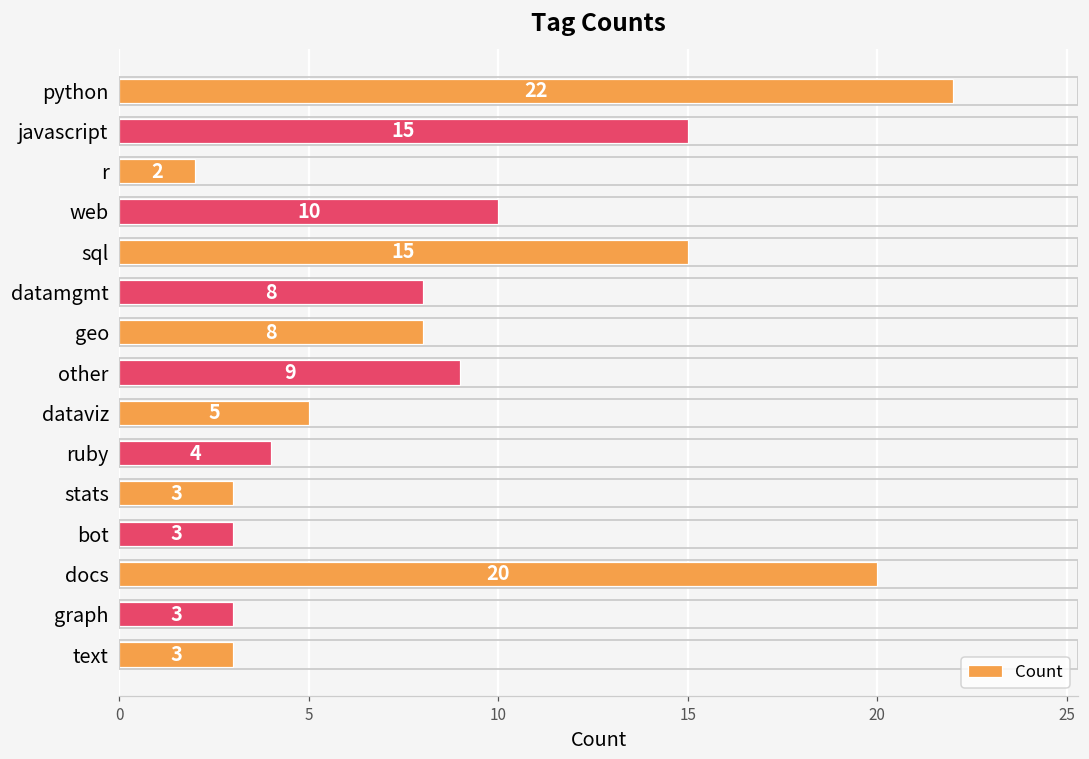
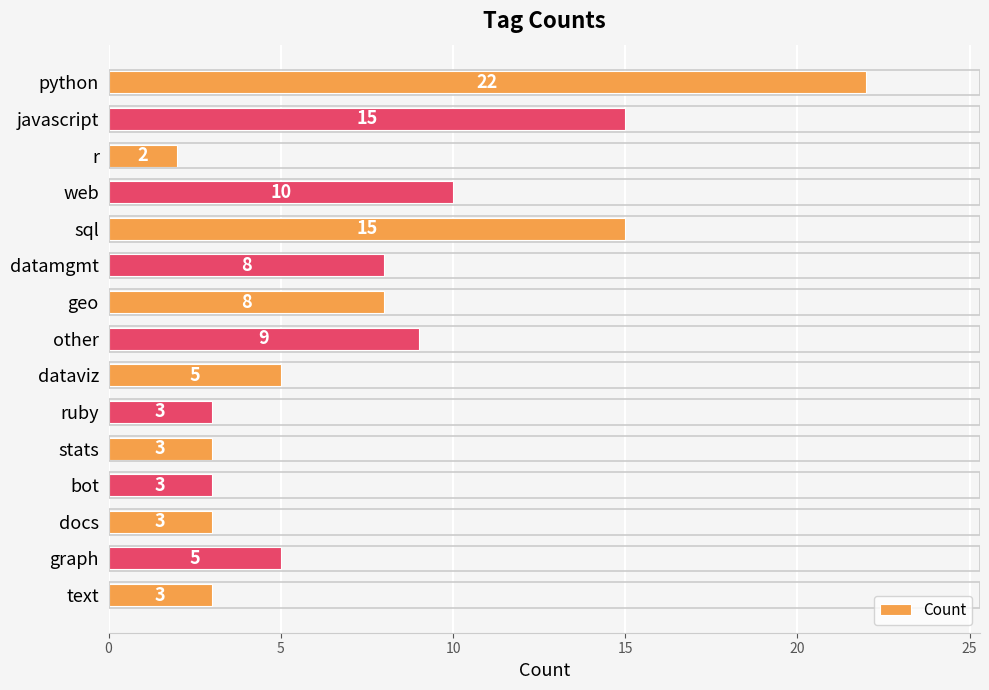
ruby: 4 -> 3
docs: 20 -> 3
graph: 3 -> 5
